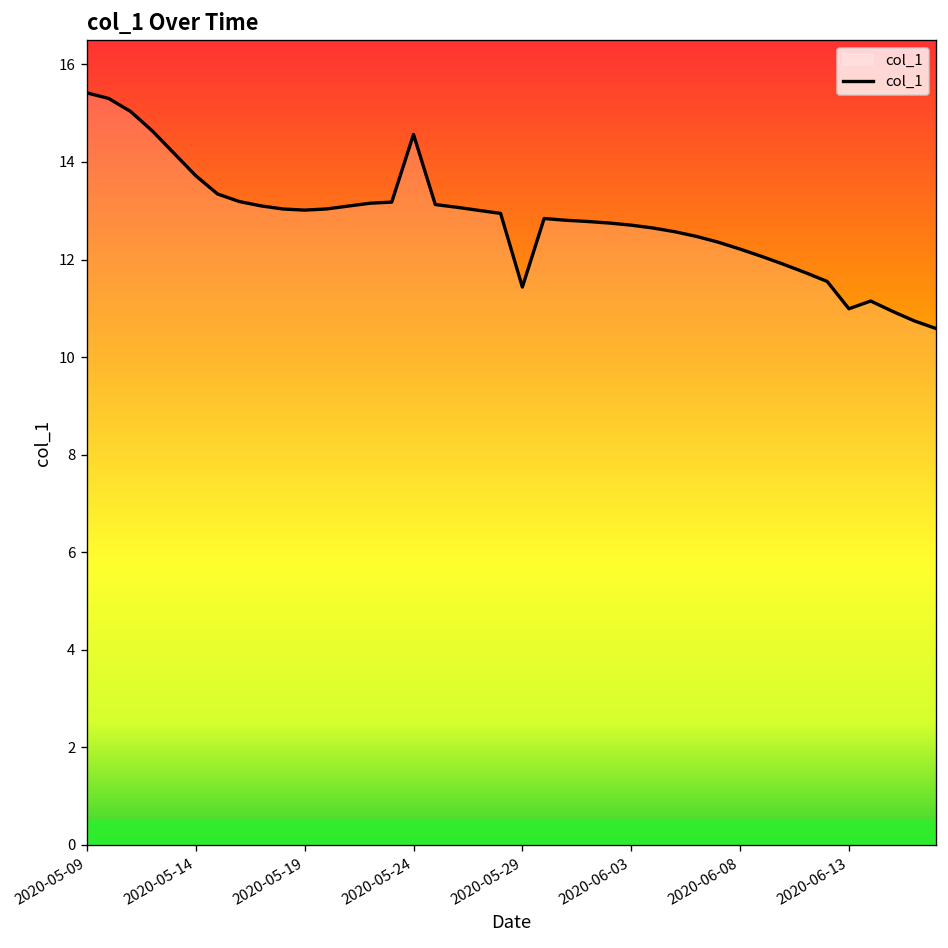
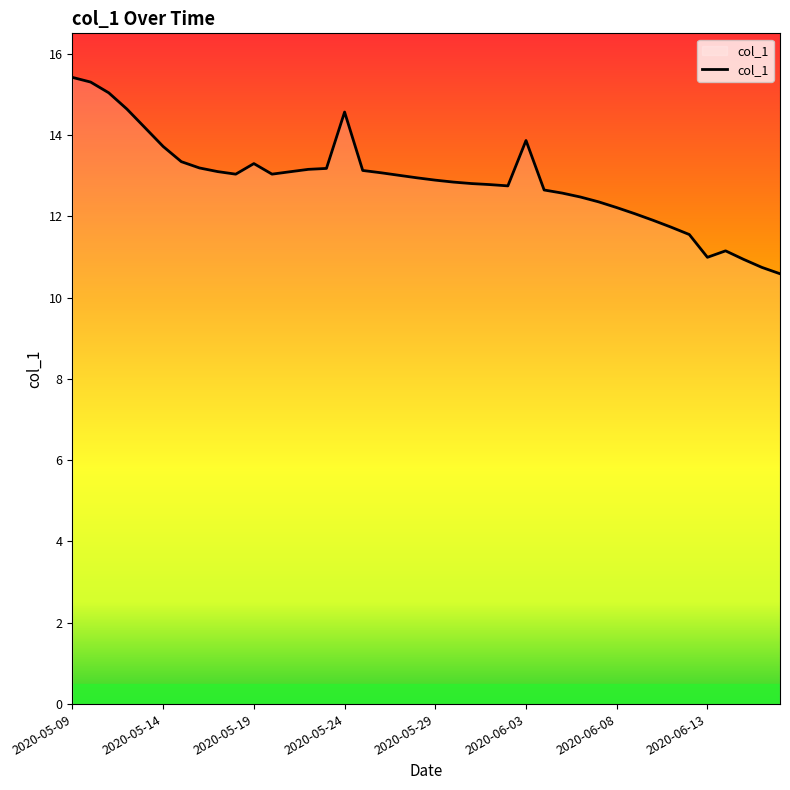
2020-05-19: 13.0 -> 13.3
2020-05-29: 11.4 -> 12.9
2020-06-03: 12.7 -> 13.9
